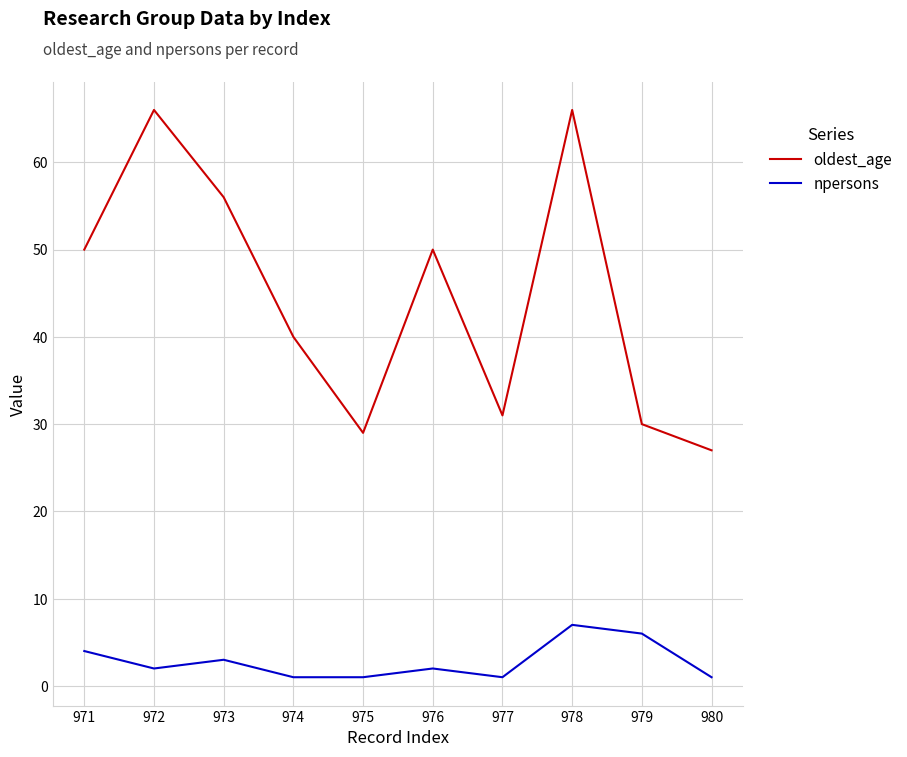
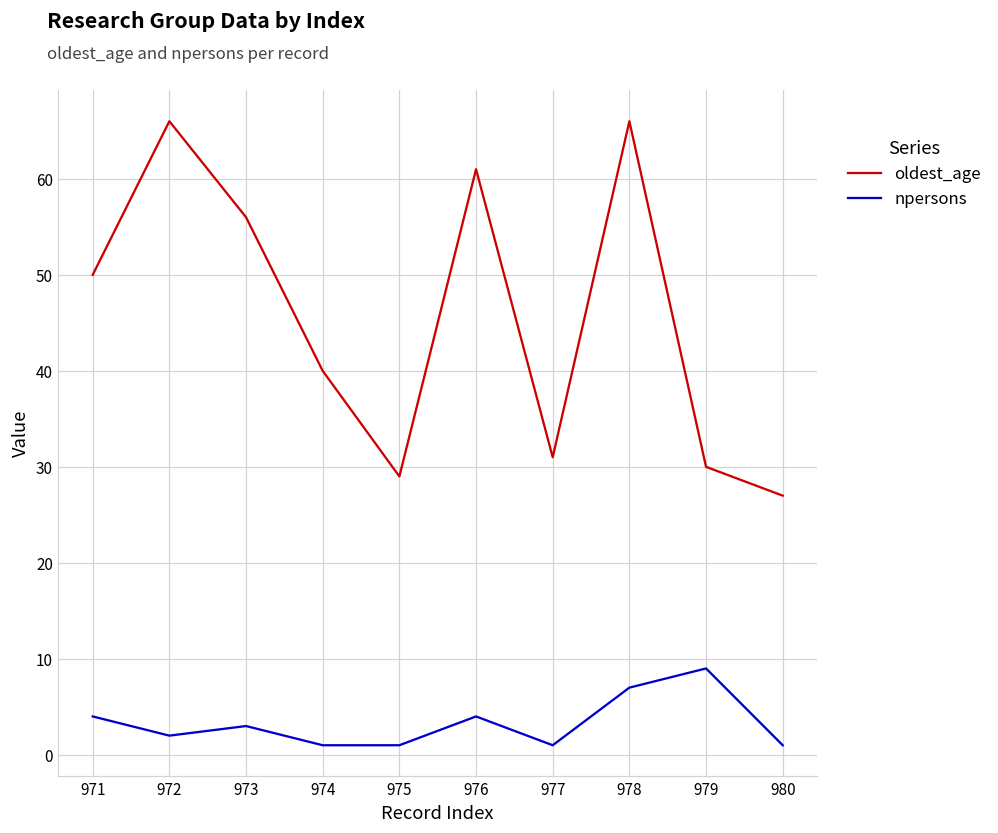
oldest_age, 976: 50 -> 61
npersons, 976: 2 -> 4
npersons, 979: 6 -> 9
